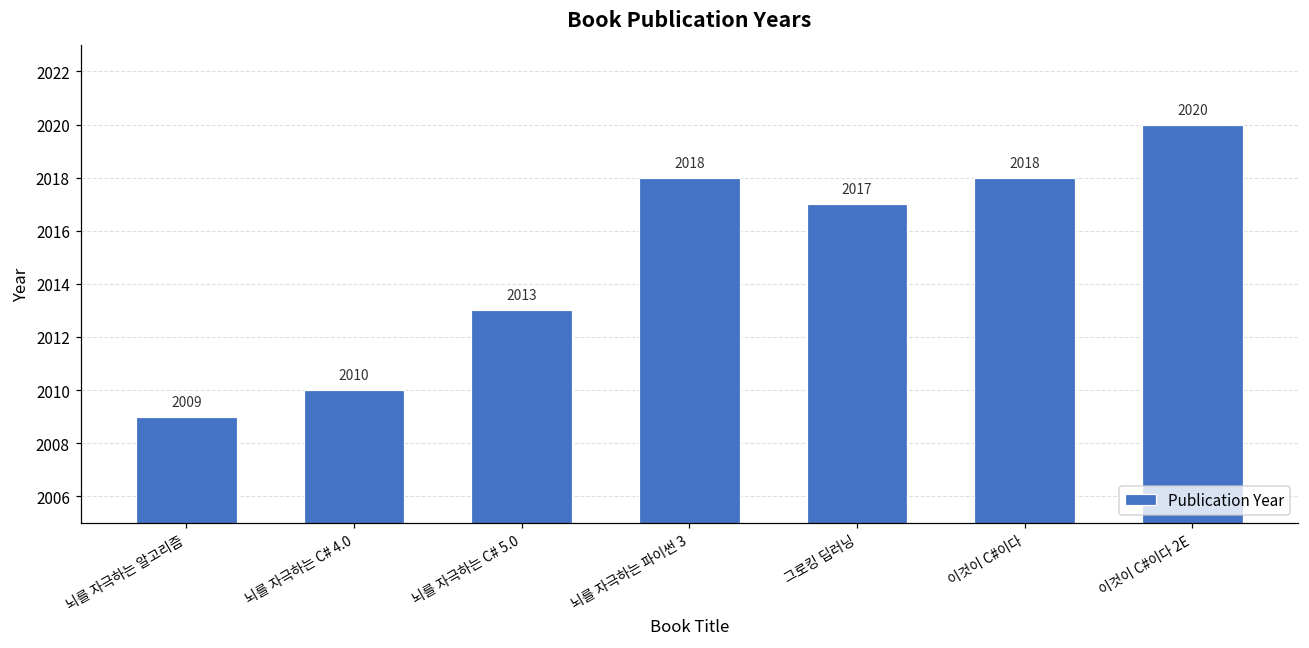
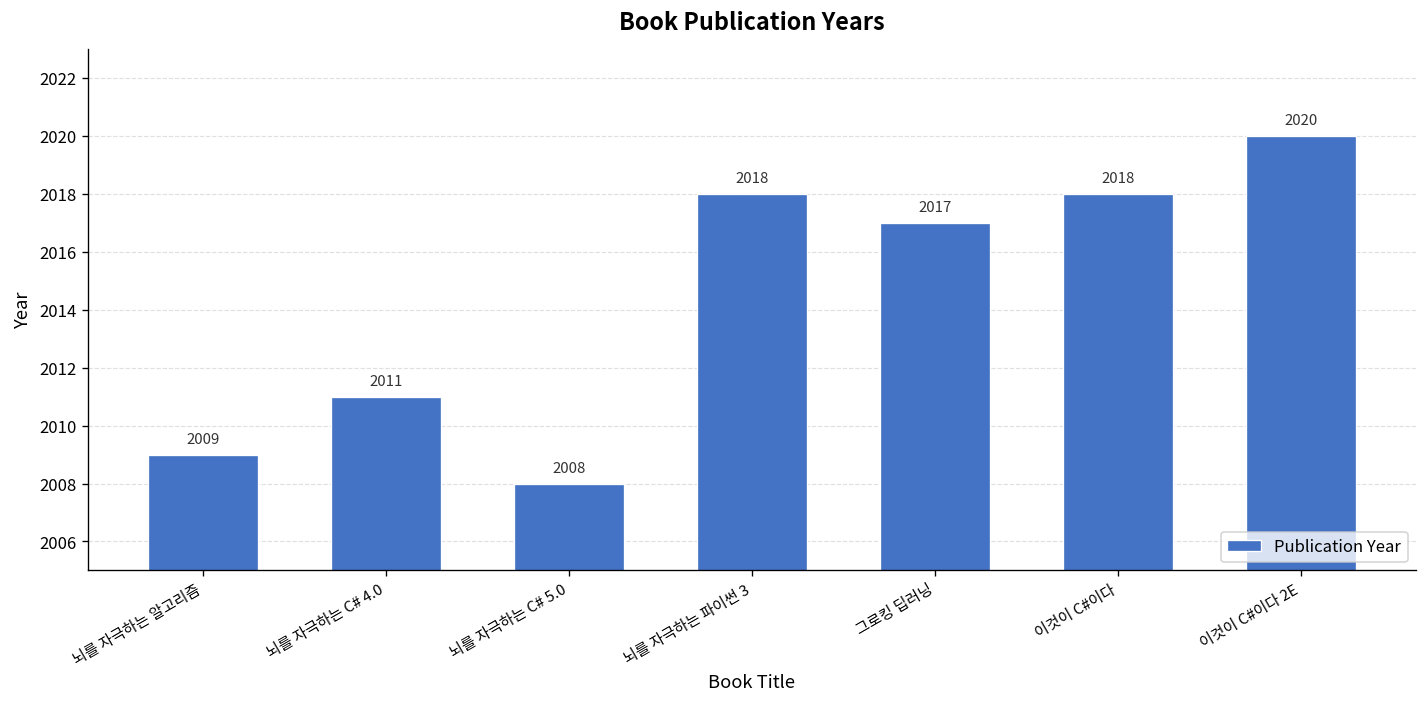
뇌를 자극하는 C# 4.0: 2010 -> 2011
뇌를 자극하는 C# 5.0: 2013 -> 2008
